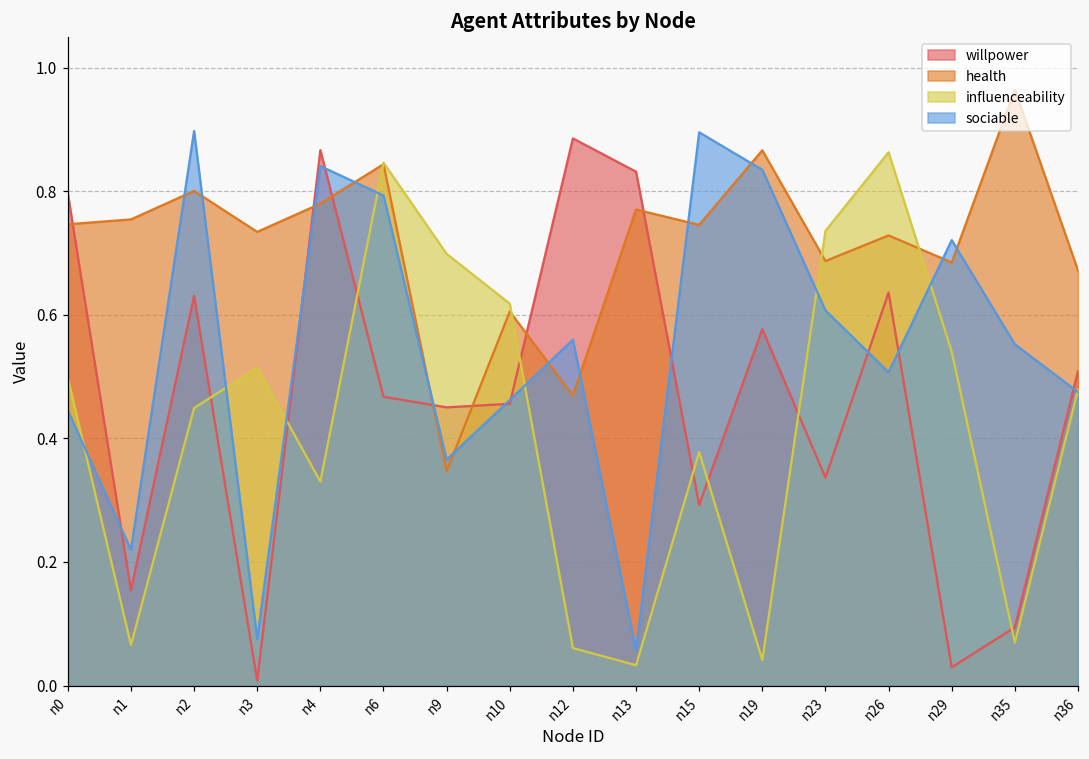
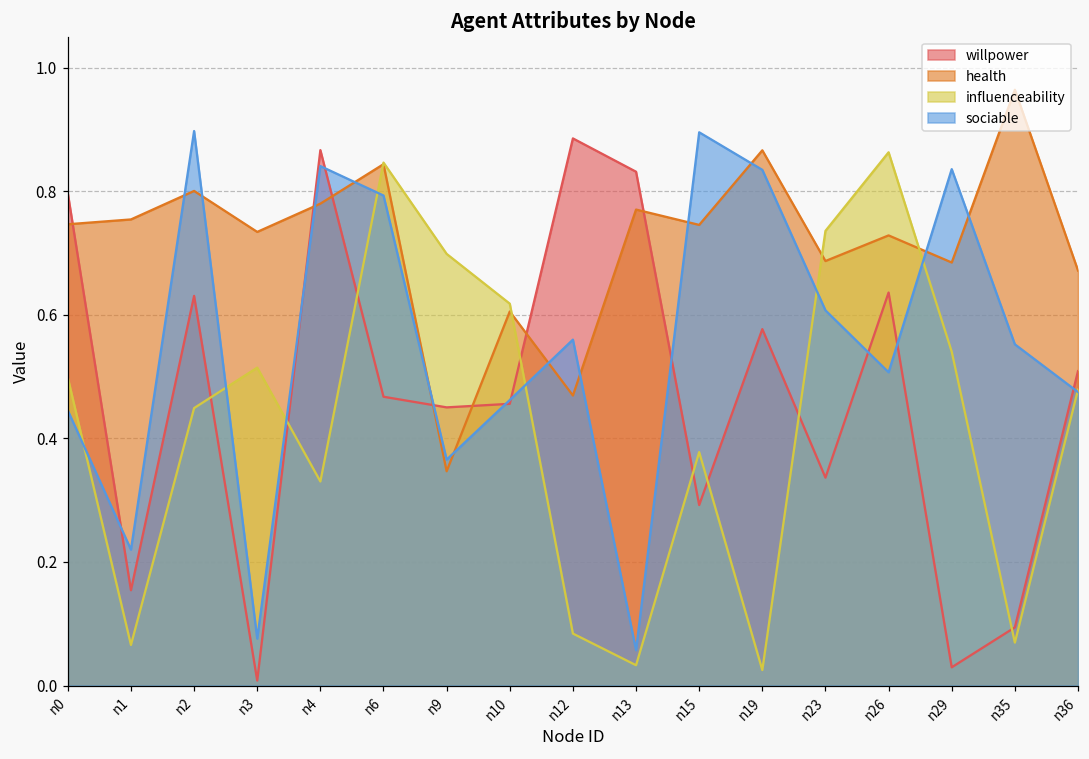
influenceability, n12: 0.06 -> 0.08
influenceability, n19: 0.04 -> 0.03
sociable, n29: 0.72 -> 0.84
